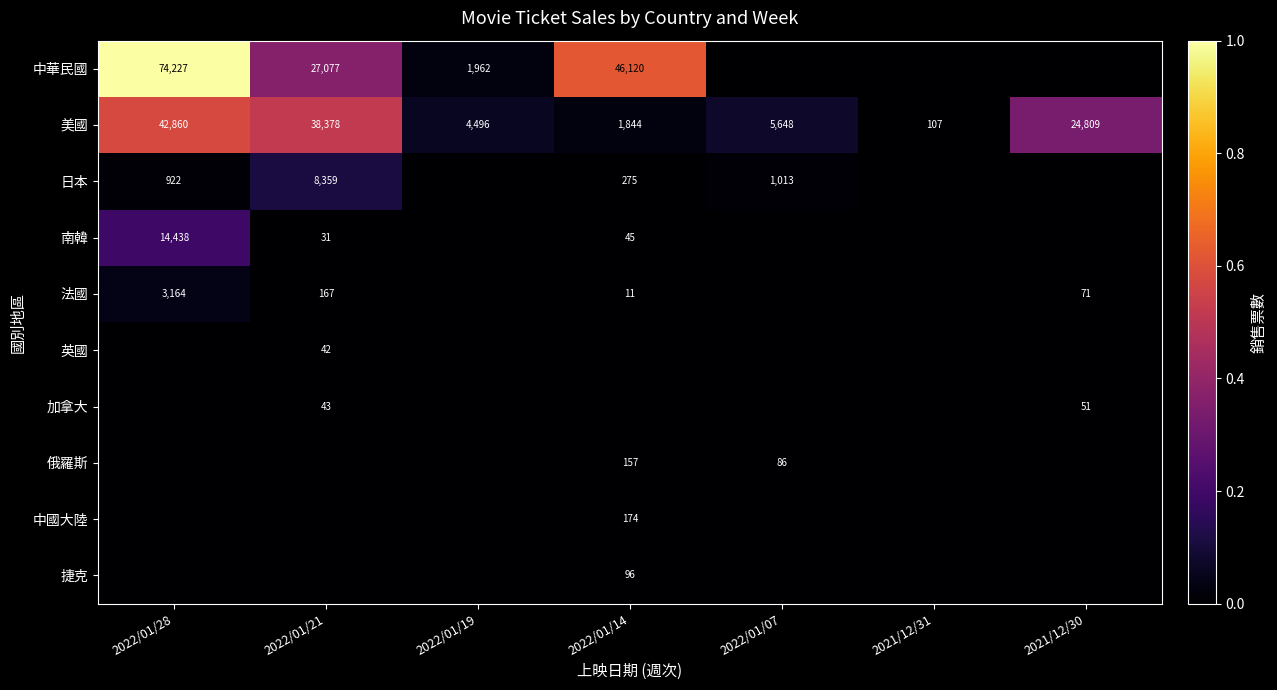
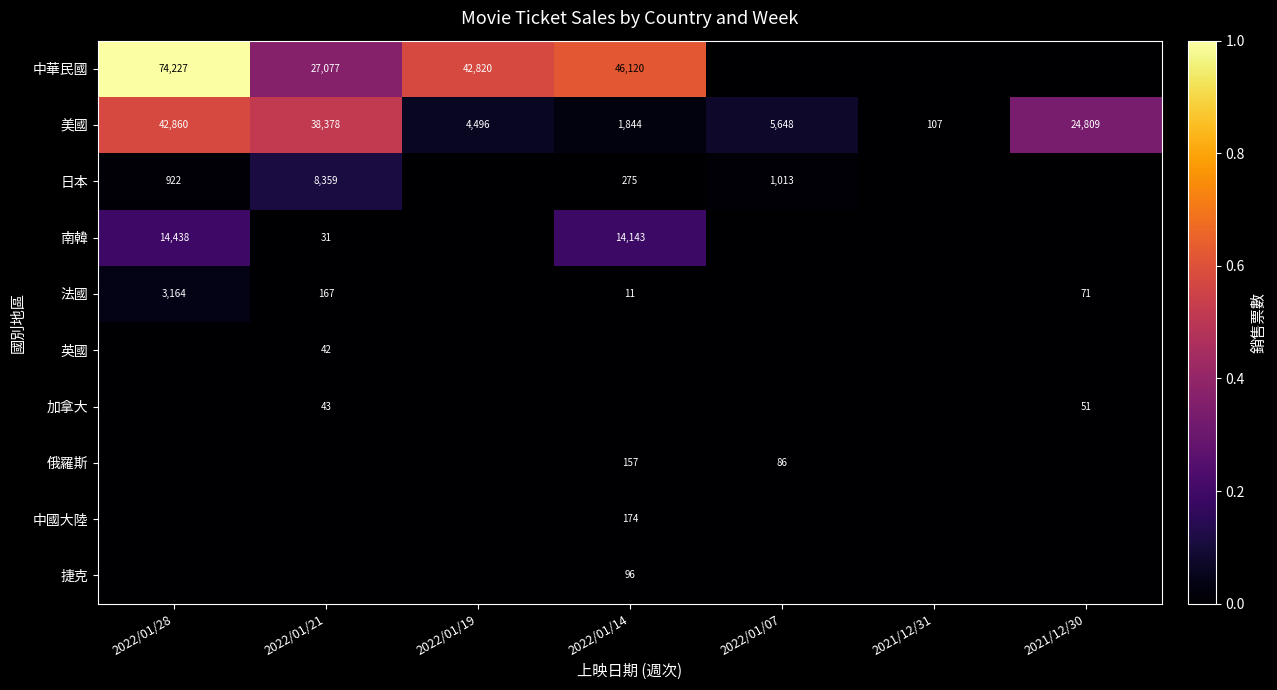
中華民國, 2022/01/19: 1,962 -> 42,820
南韓, 2022/01/14: 45 -> 14,143
